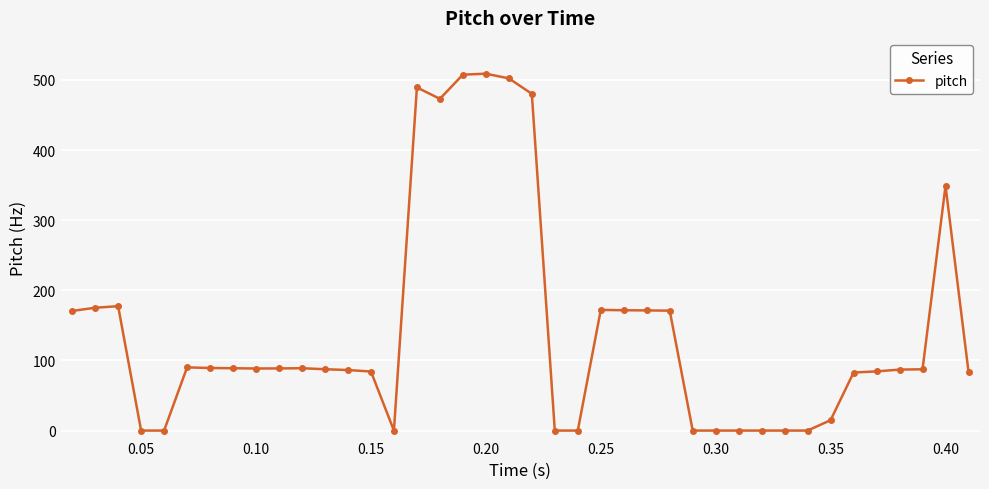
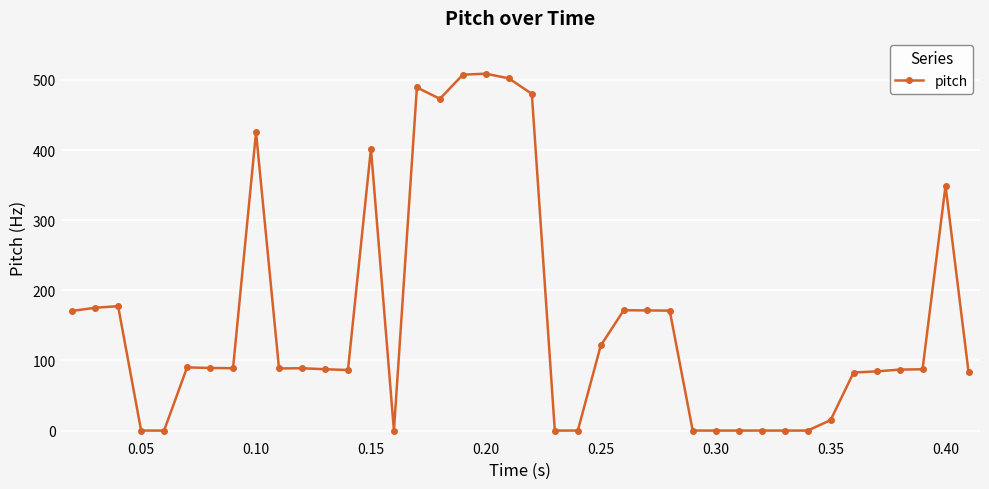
0.10: 90 -> 430
0.15: 80 -> 400
0.25: 170 -> 120
